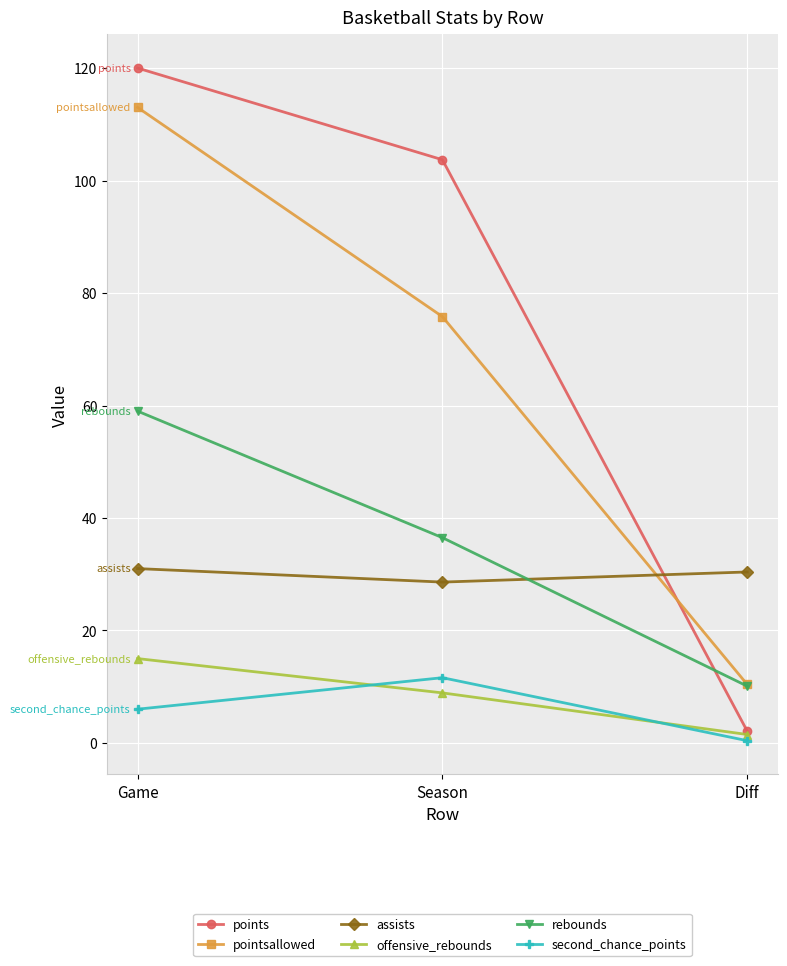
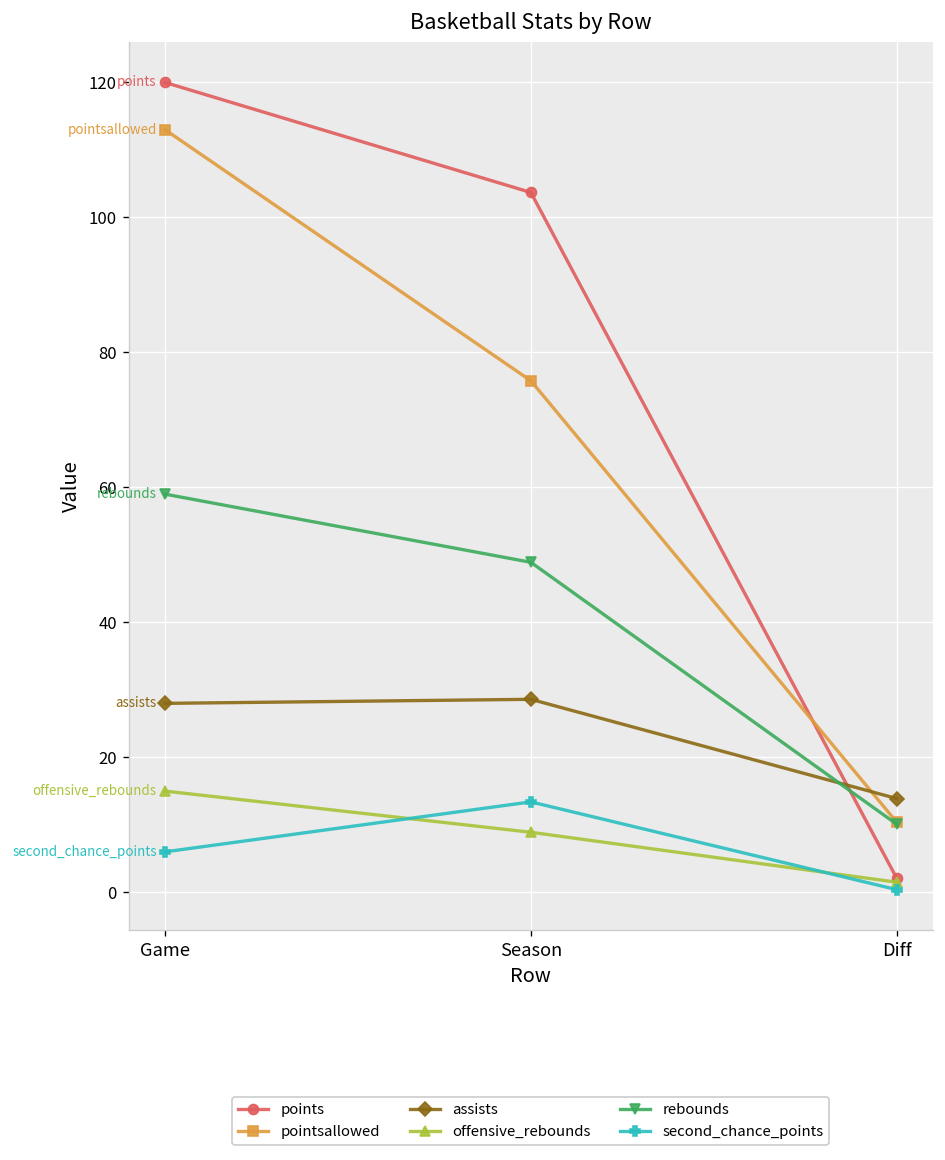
assists, Game: 31 -> 28
rebounds, Season: 37 -> 49
second_chance_points, Season: 12 -> 13
assists, Diff: 30 -> 14
